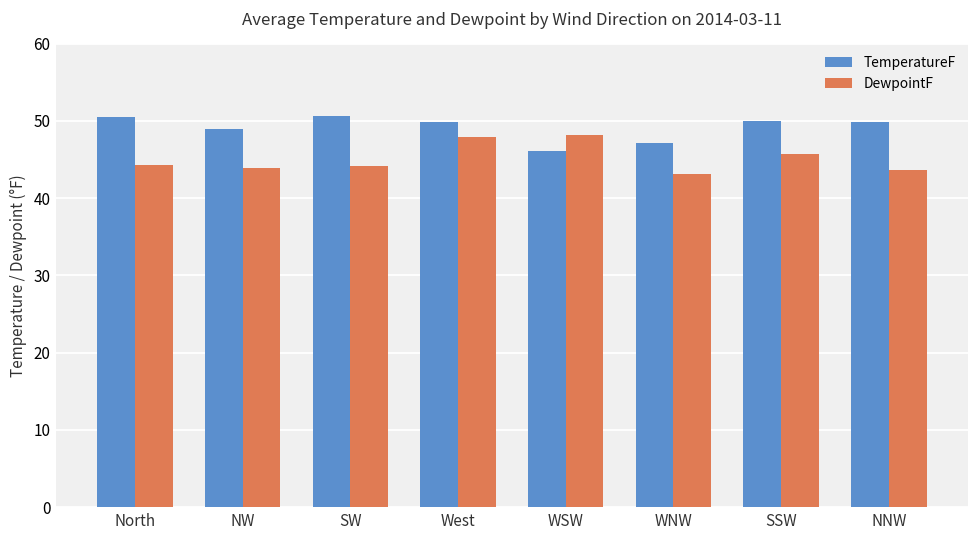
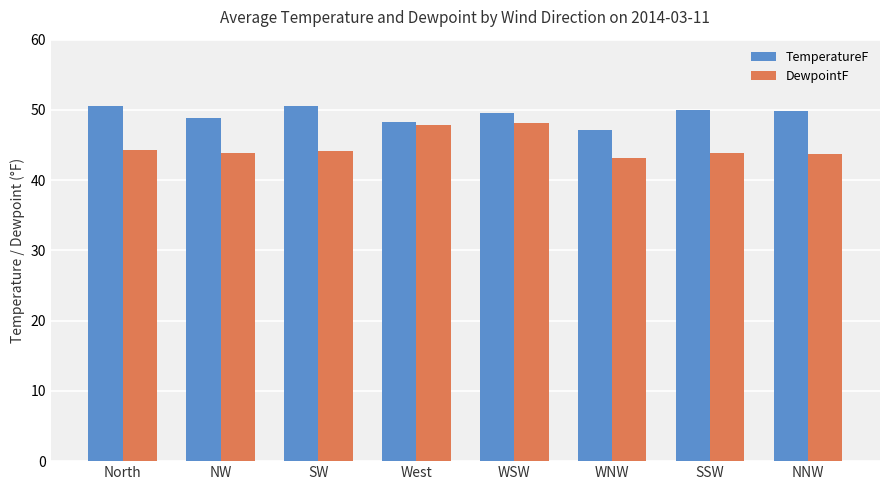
TemperatureF, West: 50 -> 48
TemperatureF, WSW: 46 -> 50
DewpointF, SSW: 46 -> 44
